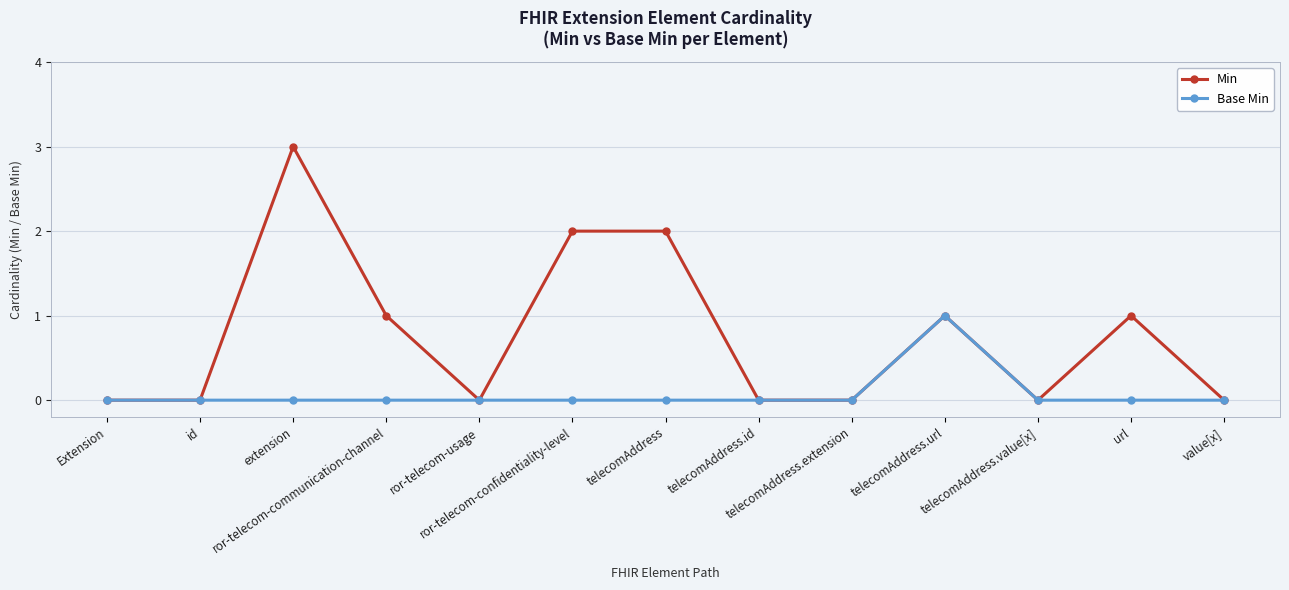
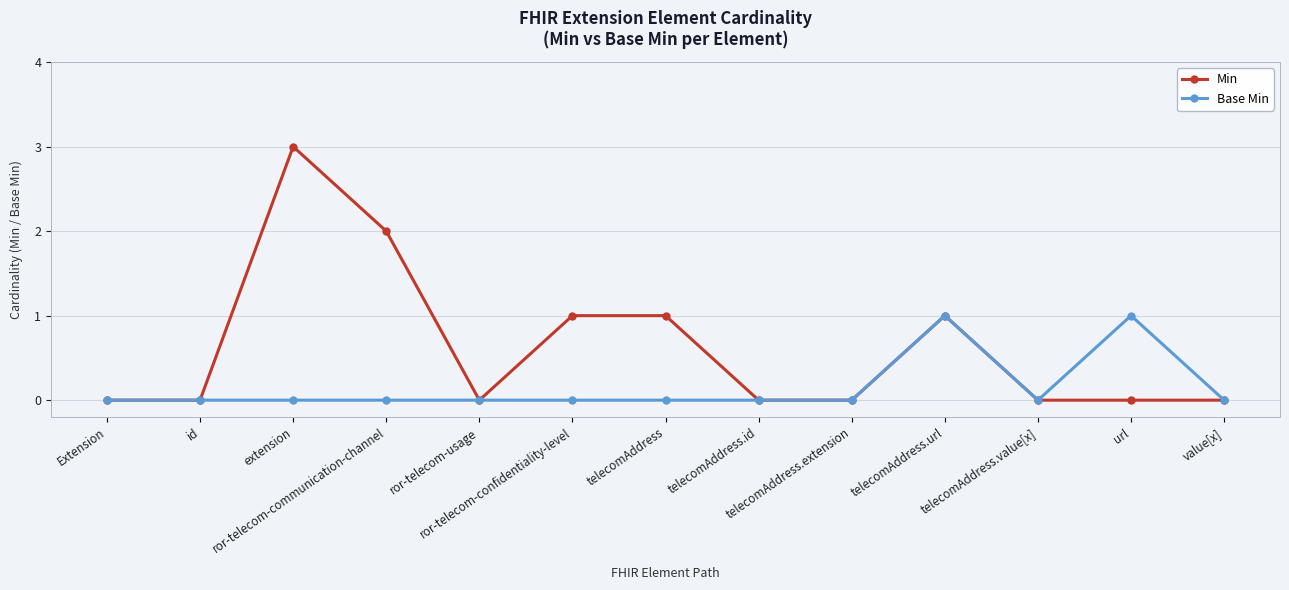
Min, ror-telecom-communication-channel: 1 -> 2
Min, ror-telecom-confidentiality-level: 2 -> 1
Min, telecomAddress: 2 -> 1
Min, url: 1 -> 0
Base Min, url: 0 -> 1
